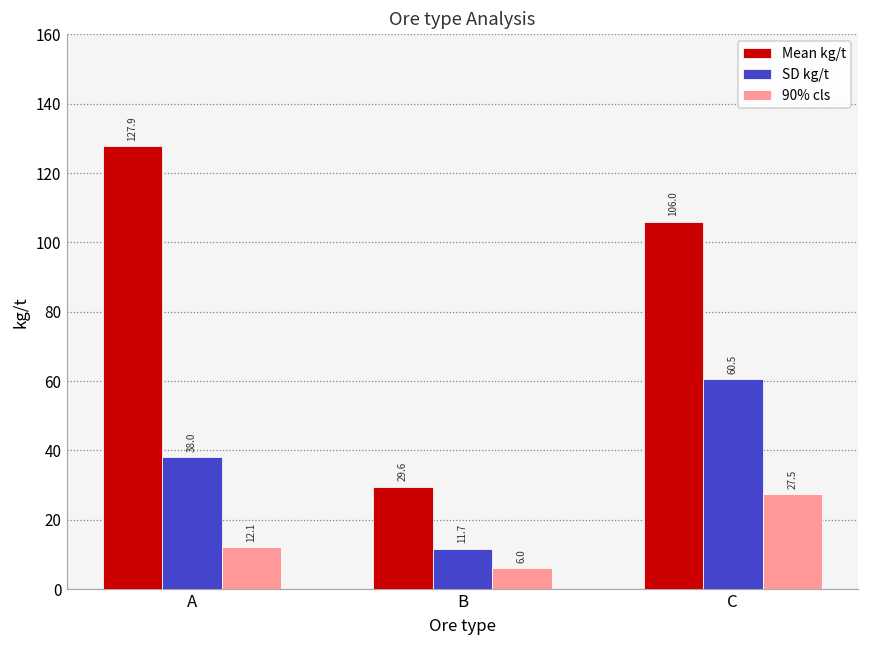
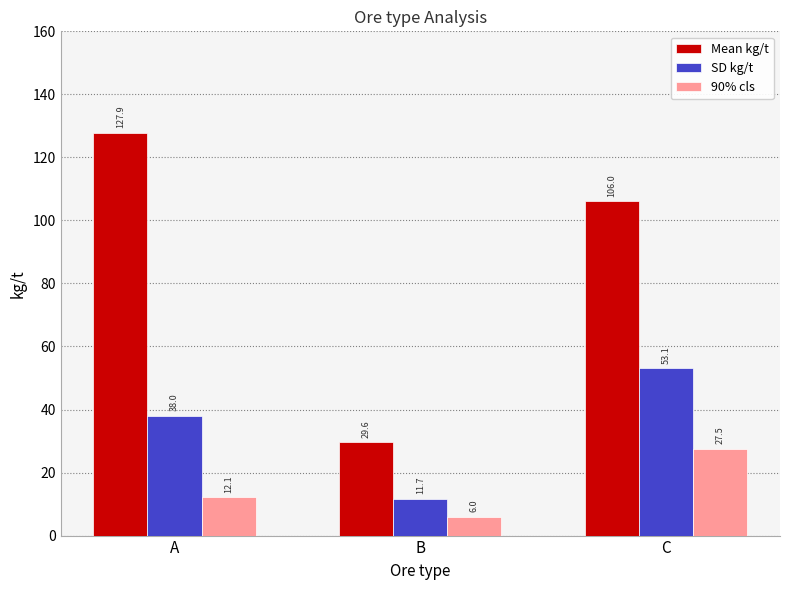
SD kg/t, C: 60.5 -> 53.1
